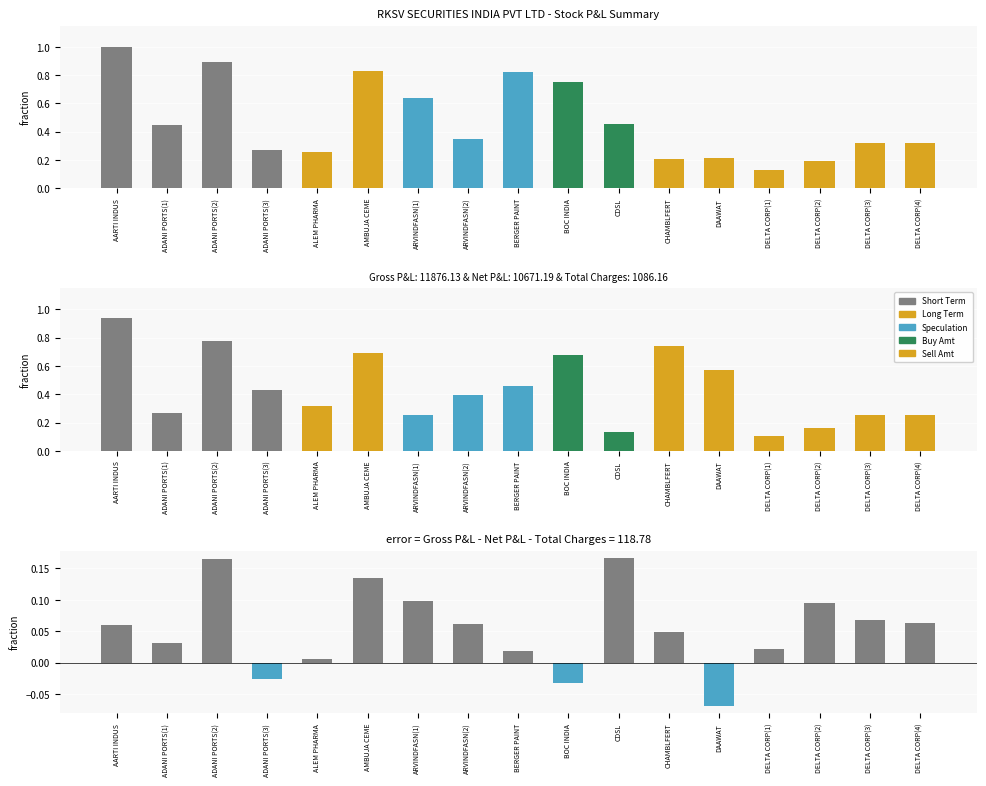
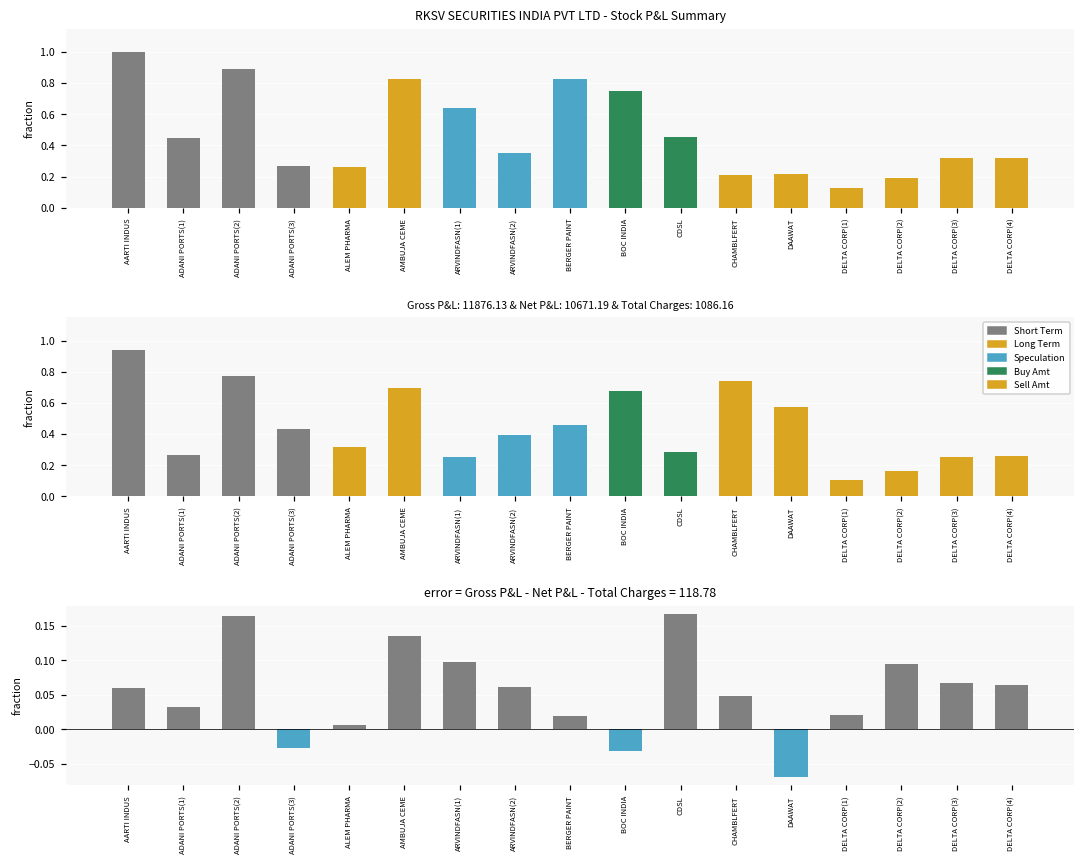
Gross P&L: 11876.13 & Net P&L: 10671.19 & Total Charges: 1086.16, CDSL: 0.13 -> 0.29
